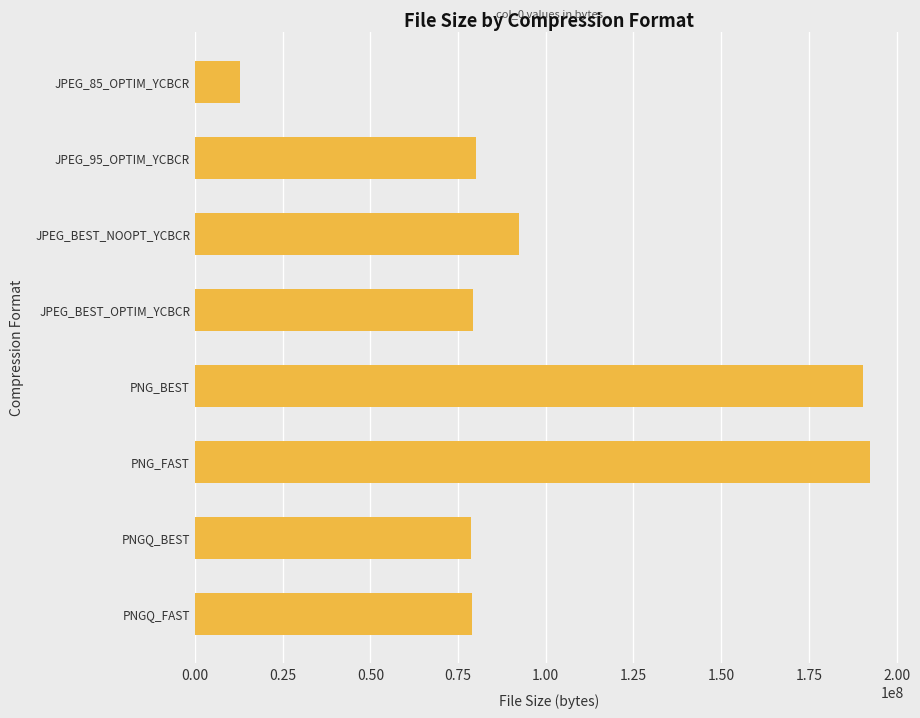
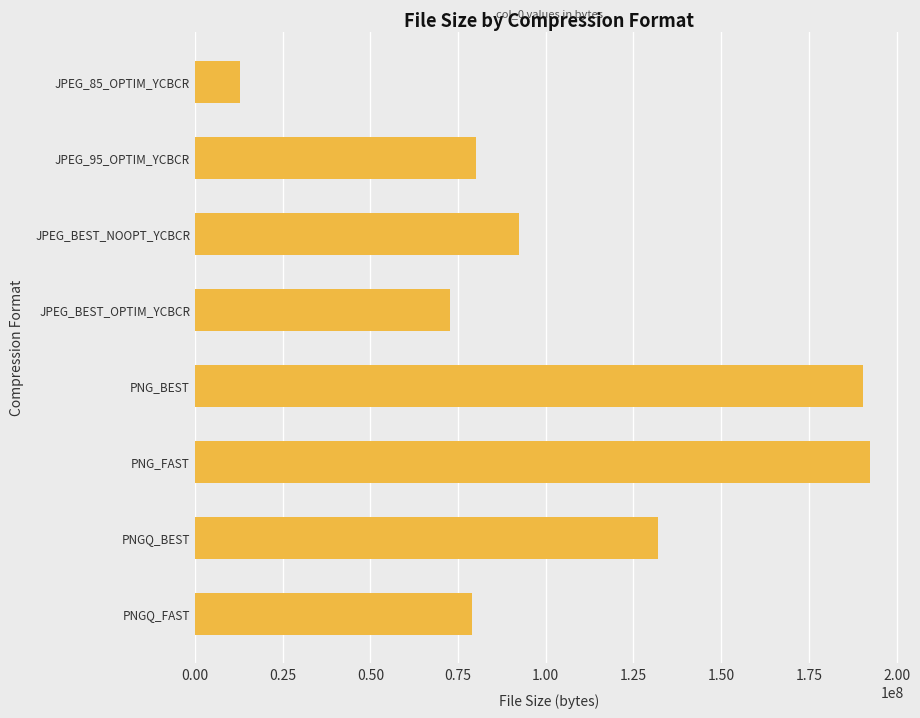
JPEG_BEST_OPTIM_YCBCR: 79000000 -> 73000000
PNGQ_BEST: 79000000 -> 132000000
